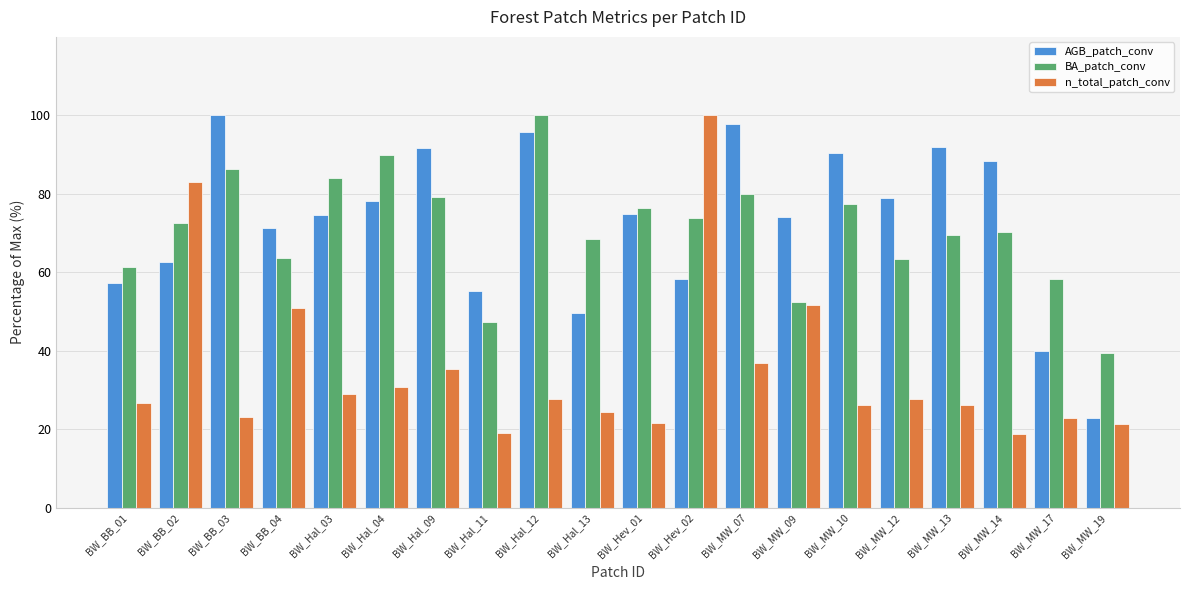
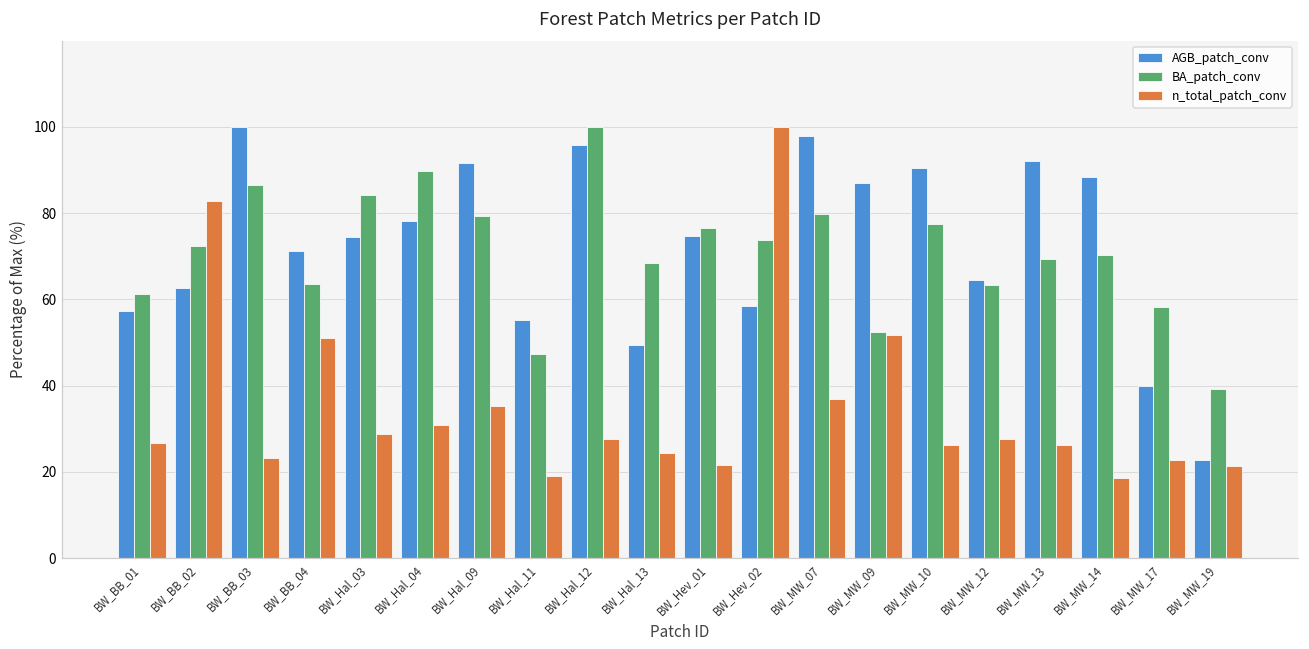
AGB_patch_conv, BW_MW_09: 74 -> 87
AGB_patch_conv, BW_MW_12: 79 -> 64
